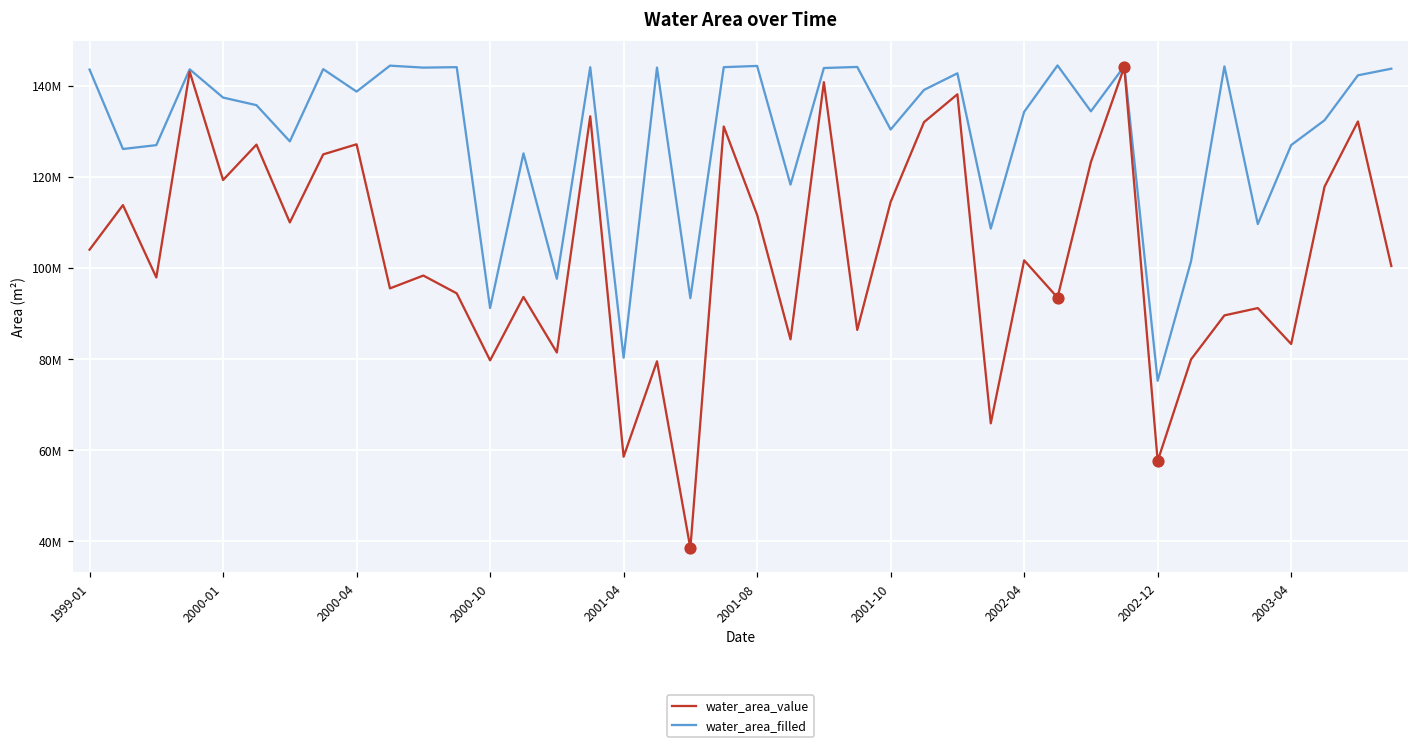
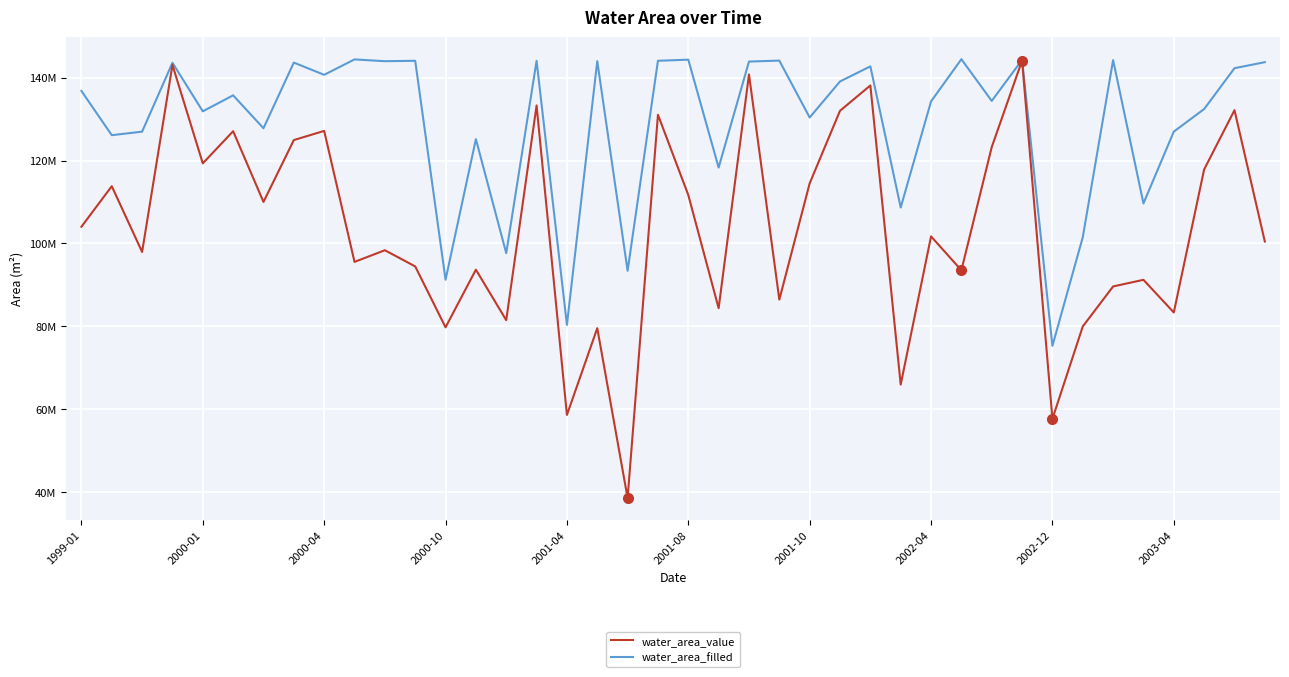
water_area_filled, 1999-01: 144000000 -> 137000000
water_area_filled, 2000-01: 137000000 -> 132000000
water_area_filled, 2000-04: 139000000 -> 141000000
